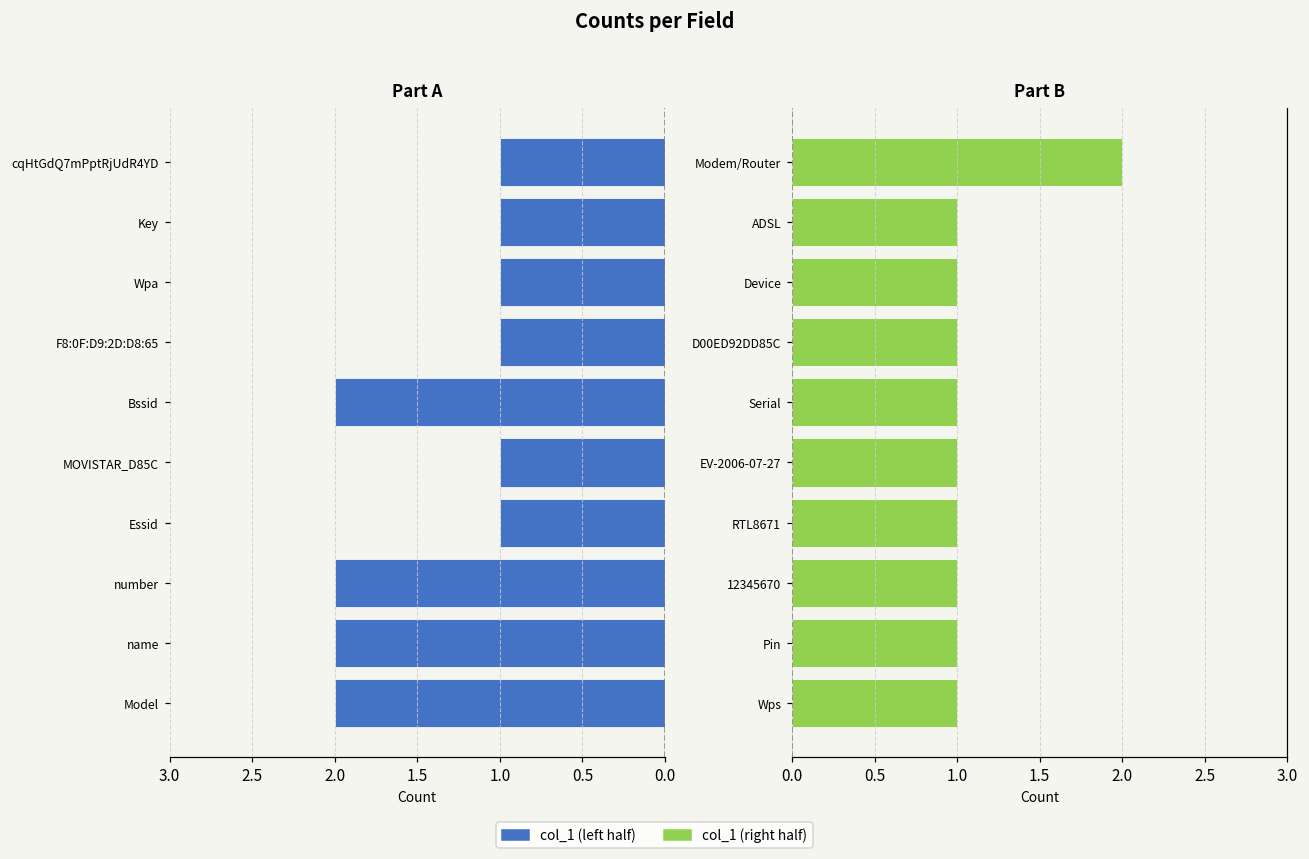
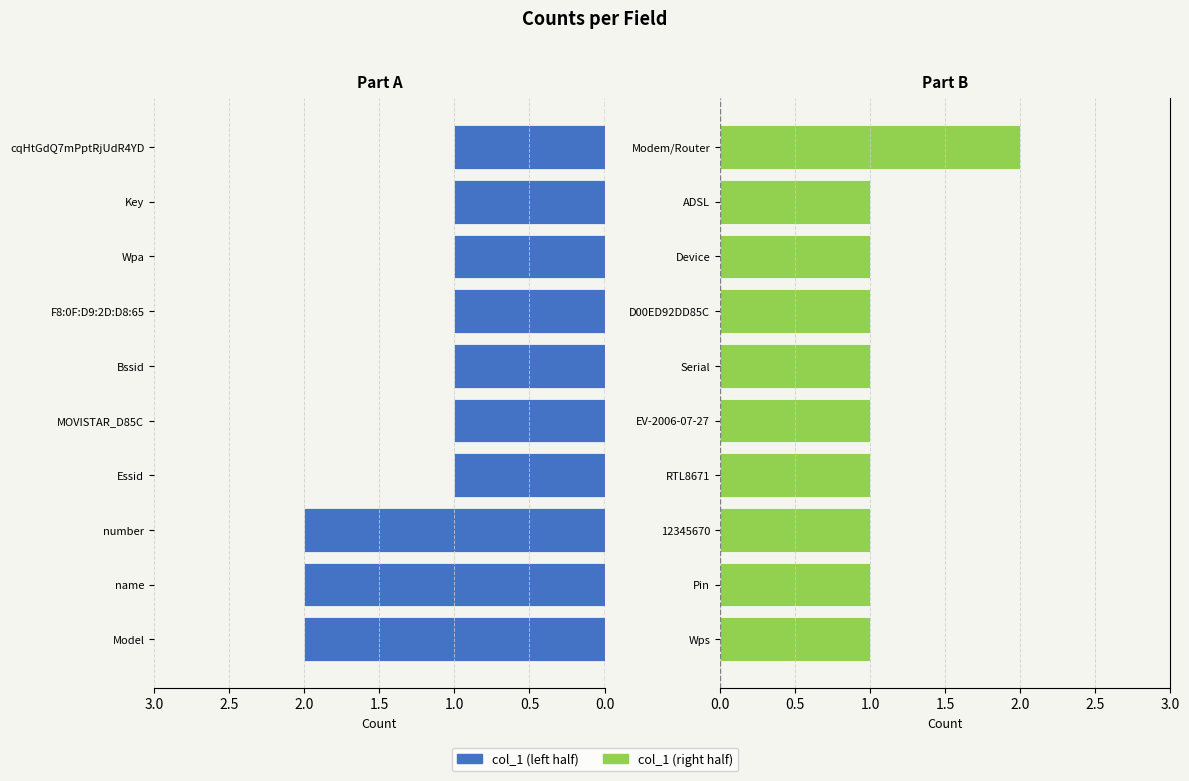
Part A, Bssid: 2 -> 1
